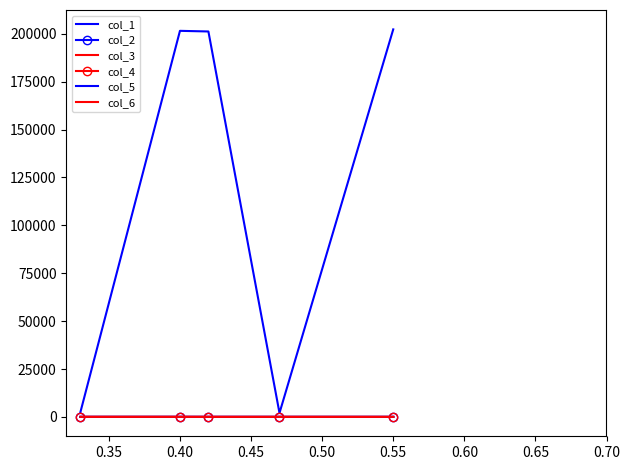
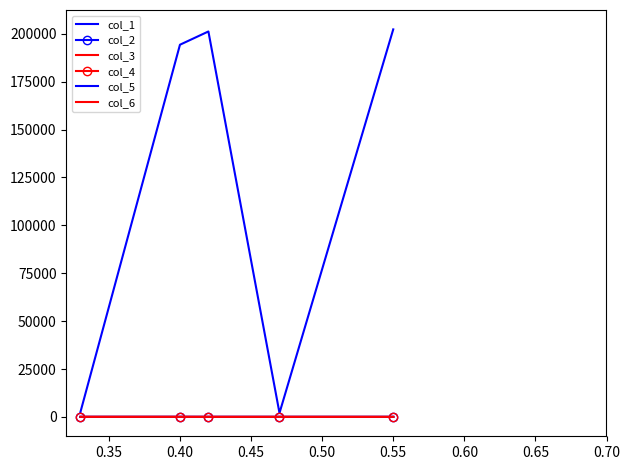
col_1, 0.40: 202000 -> 194000
